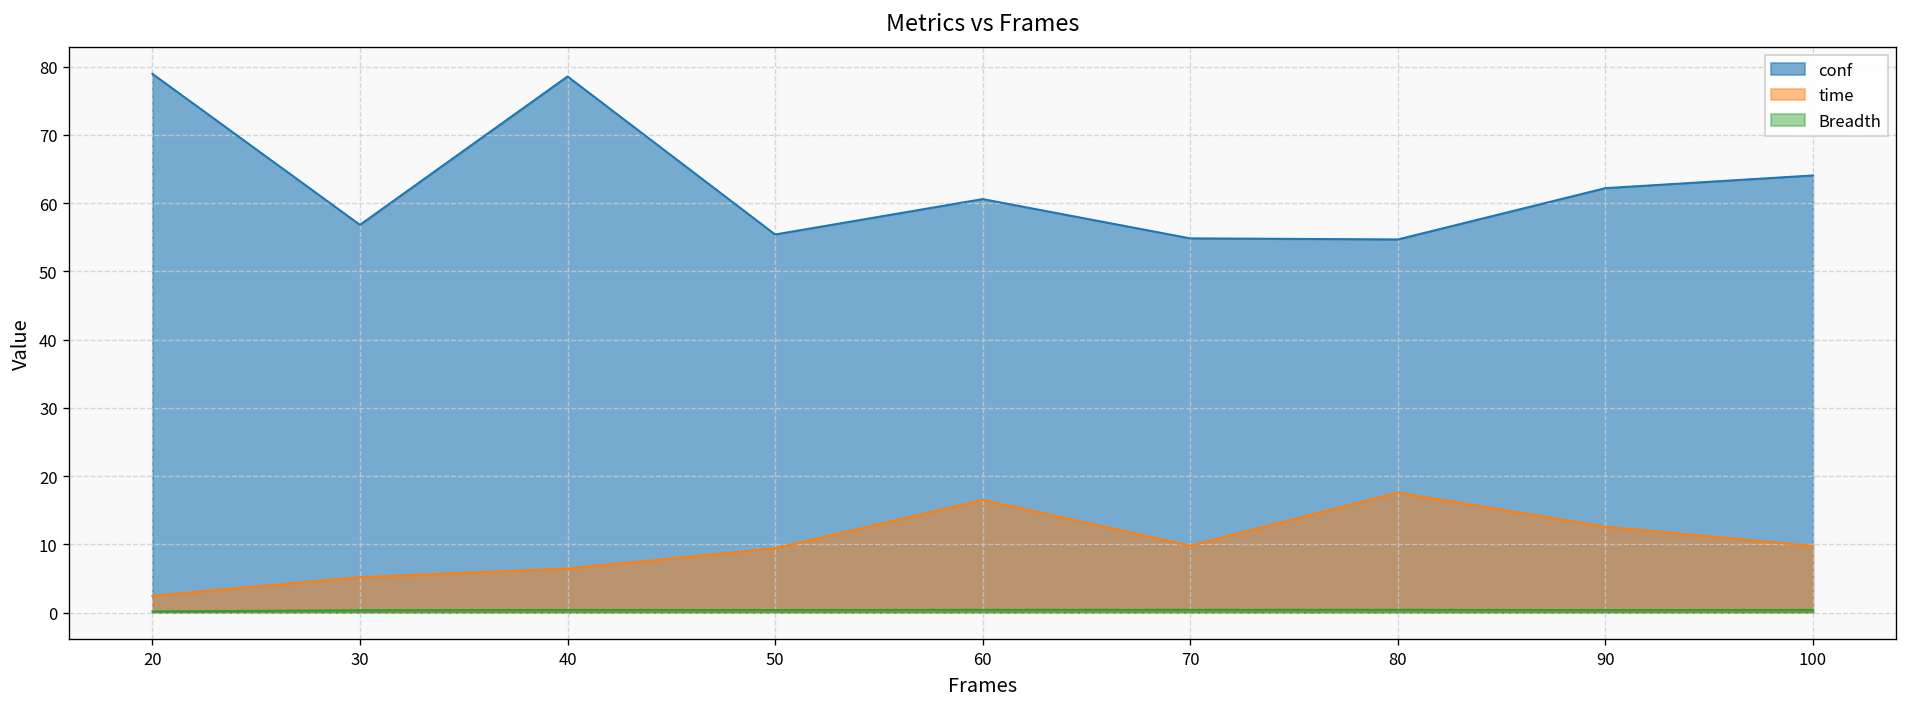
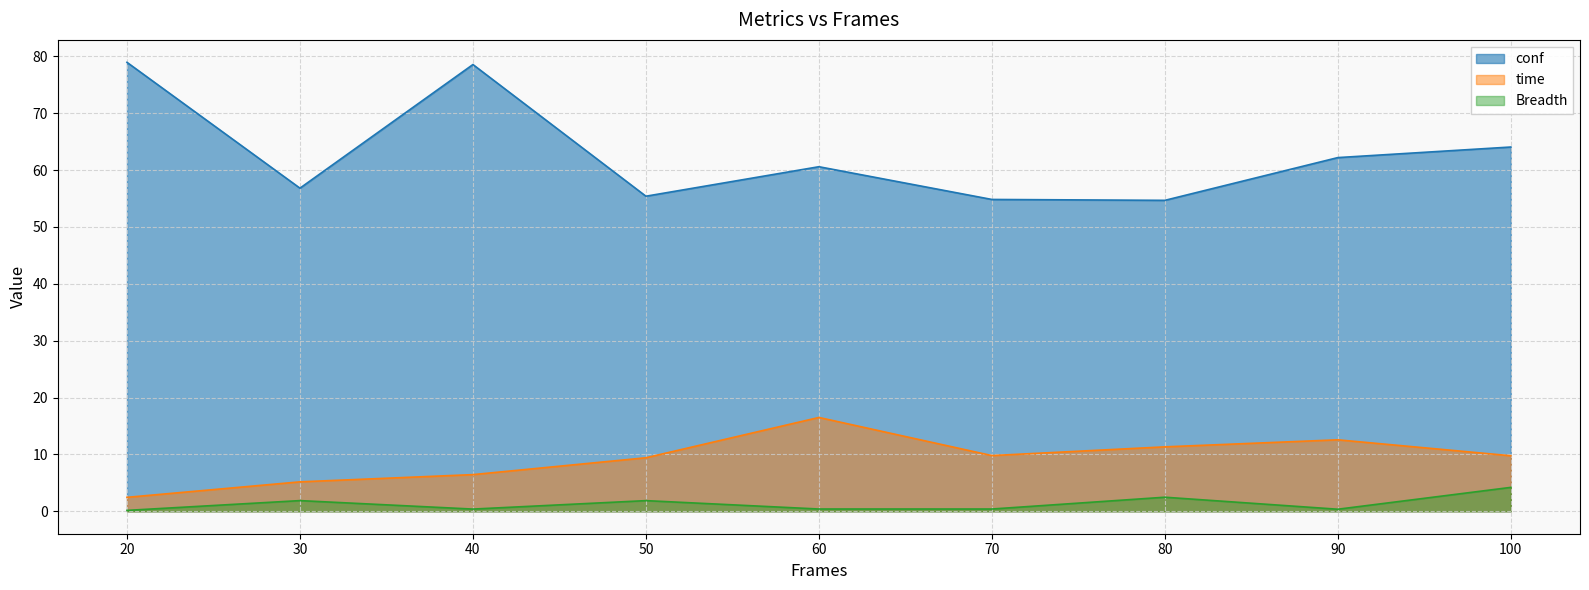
Breadth, 30: 0 -> 2
Breadth, 50: 0 -> 2
time, 80: 18 -> 11
Breadth, 80: 0 -> 2
Breadth, 100: 0 -> 4
